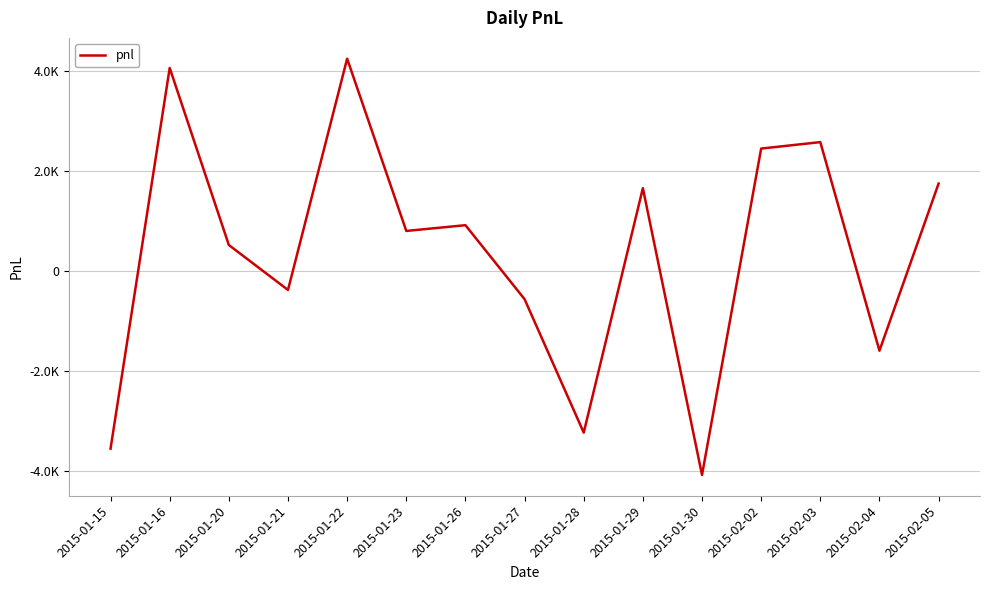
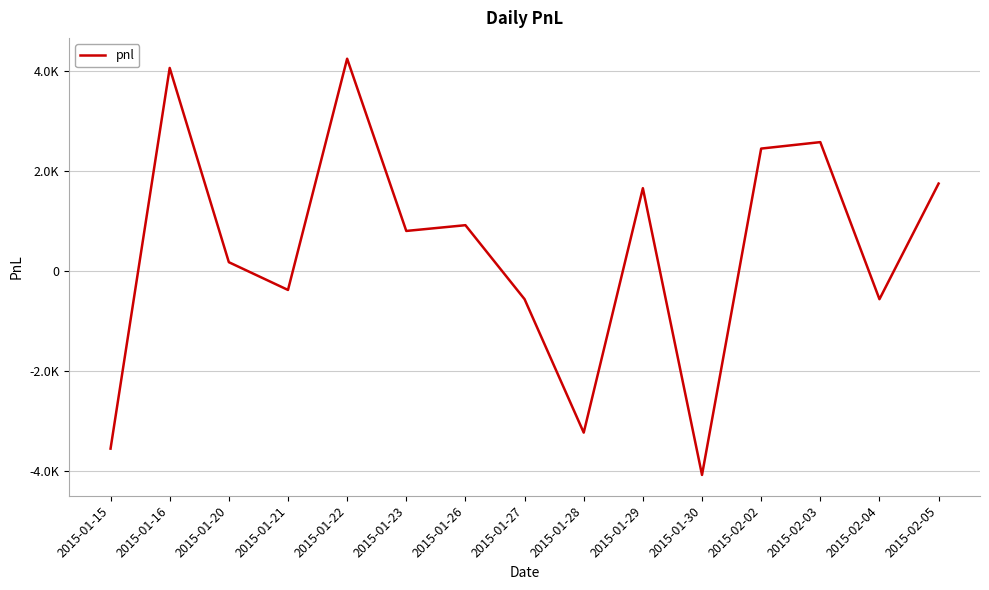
2015-01-20: 500 -> 200
2015-02-04: -1600 -> -600
